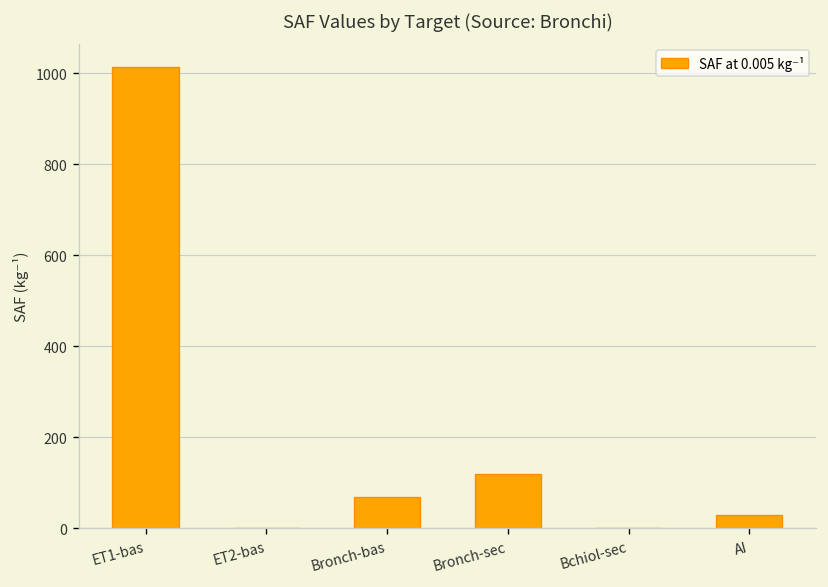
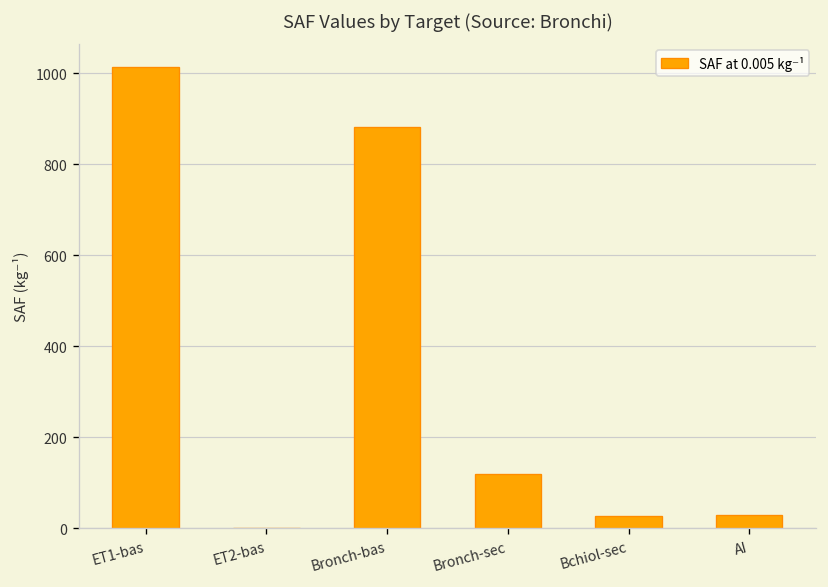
Bronch-bas: 70 -> 880
Bchiol-sec: 0 -> 30
